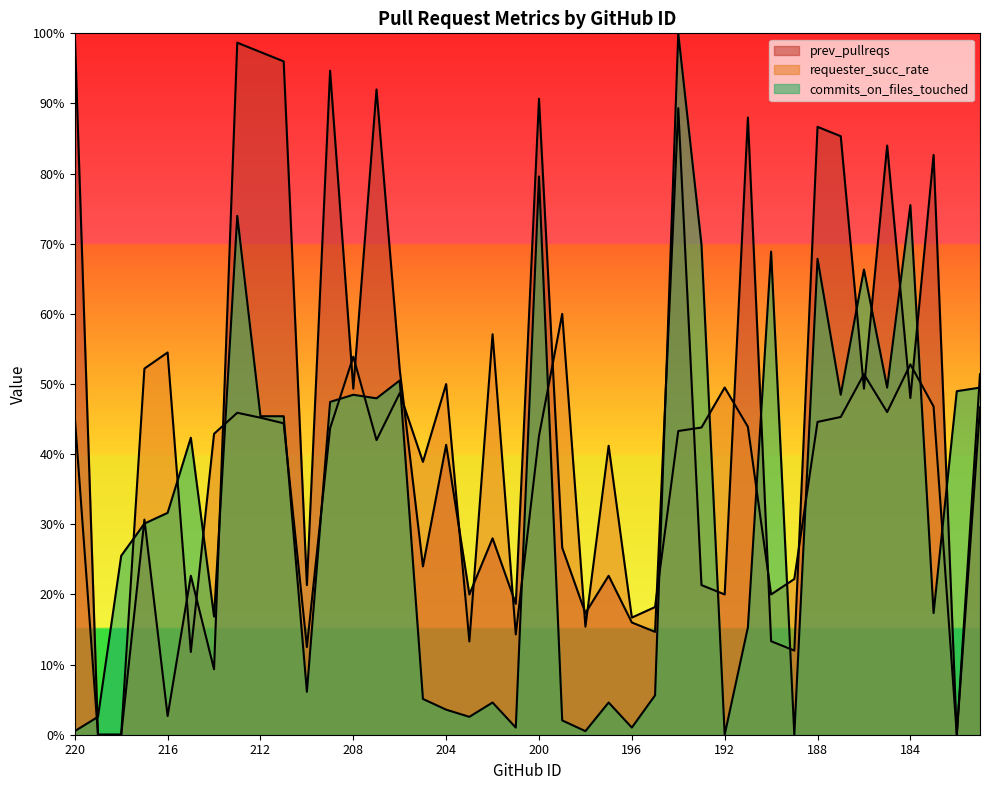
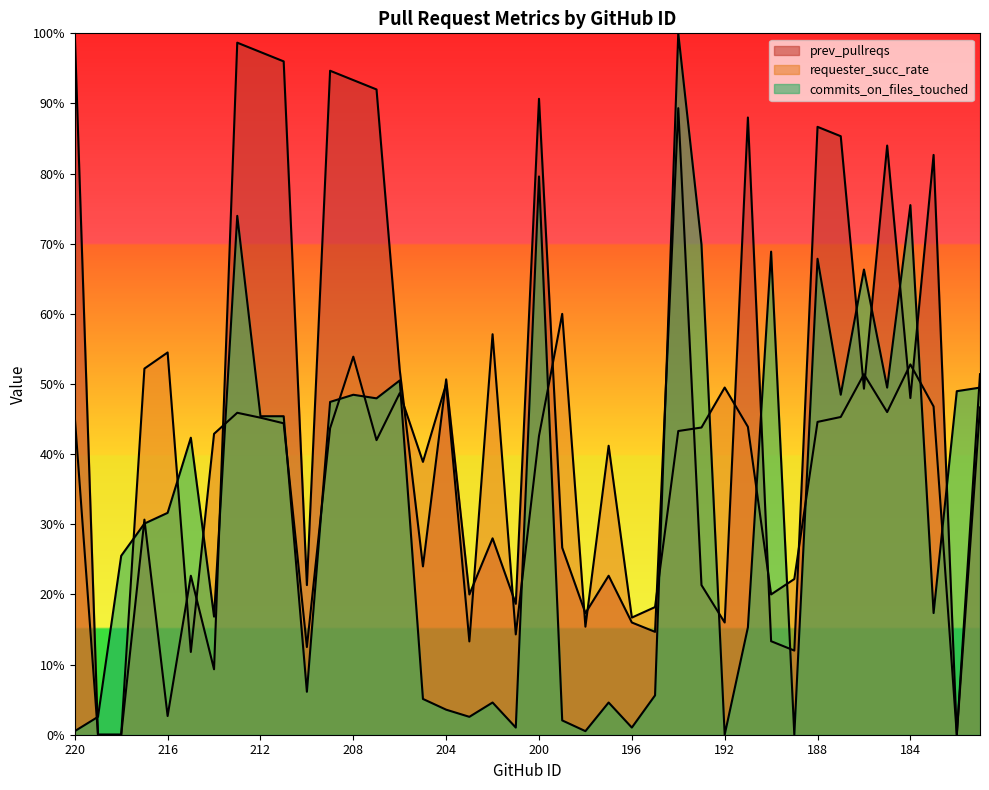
prev_pullreqs, 208: 49% -> 93%
prev_pullreqs, 204: 41% -> 51%
prev_pullreqs, 192: 20% -> 16%
